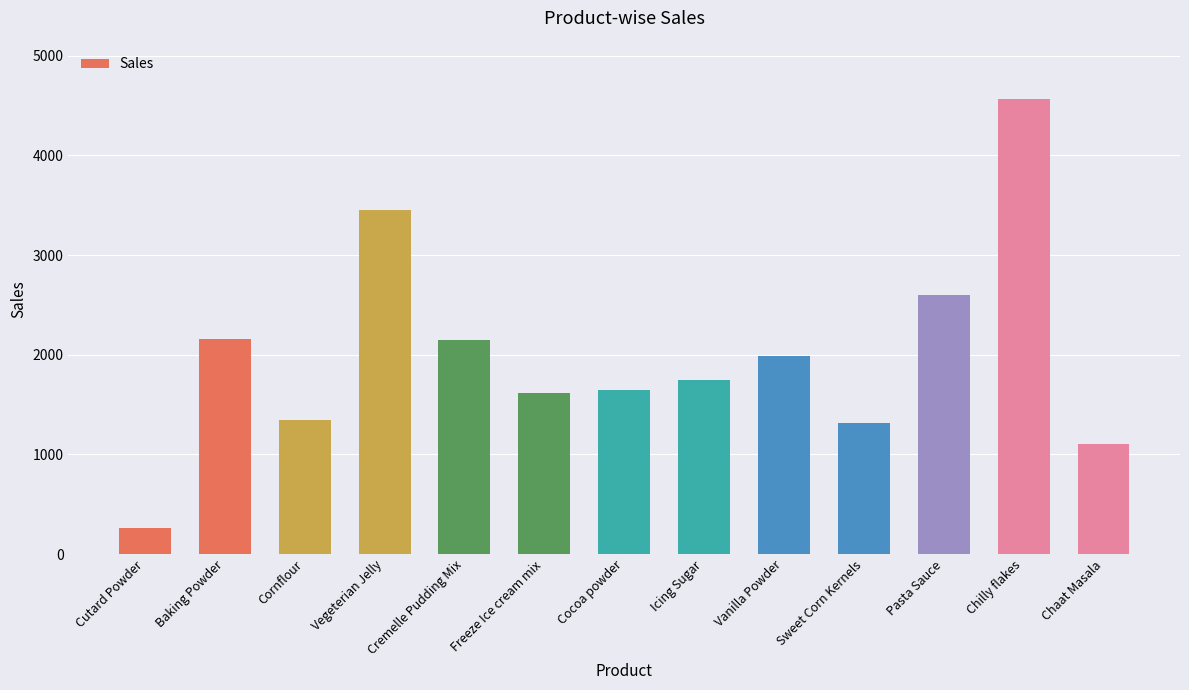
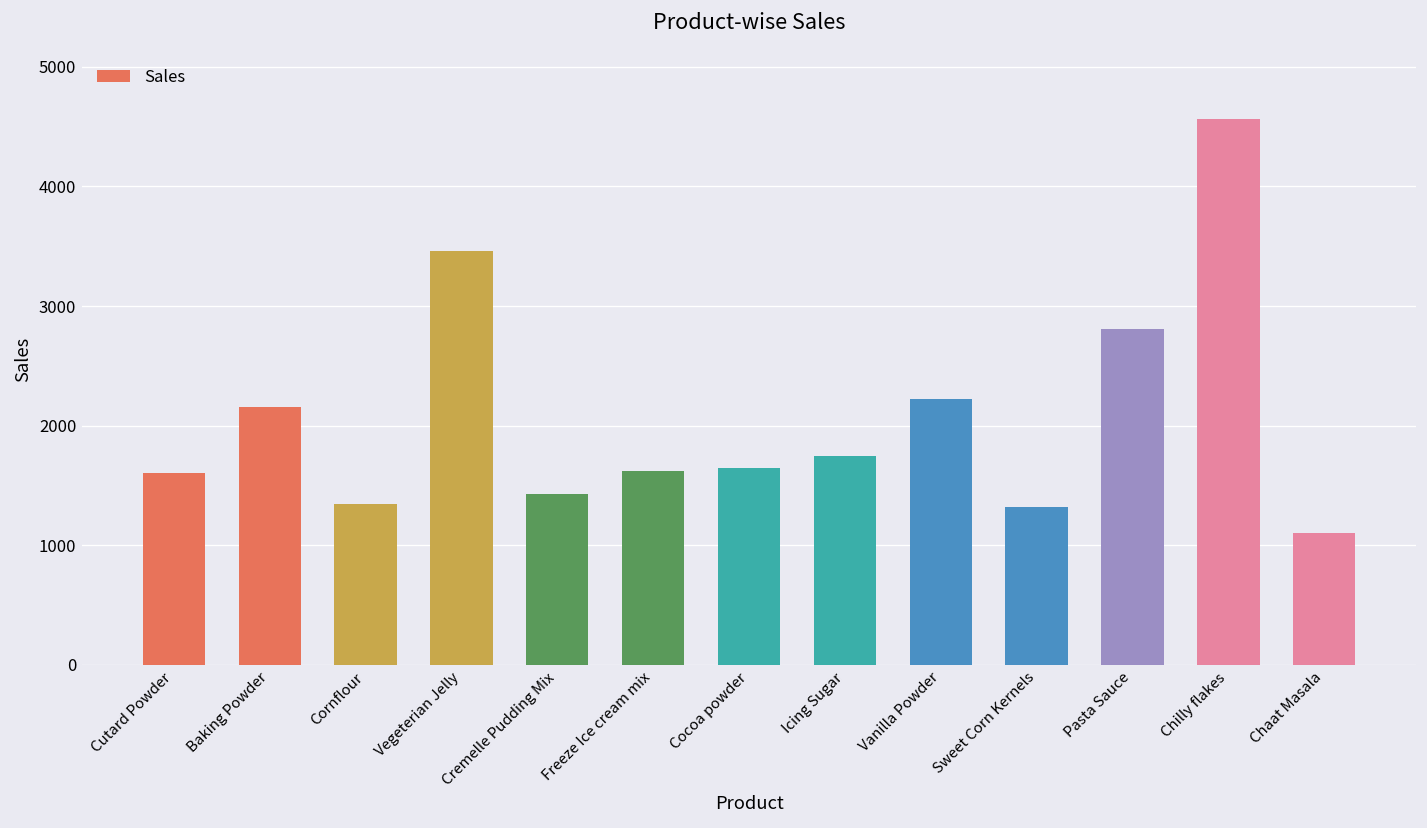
Cutard Powder: 300 -> 1600
Cremelle Pudding Mix: 2100 -> 1400
Vanilla Powder: 2000 -> 2200
Pasta Sauce: 2600 -> 2800
